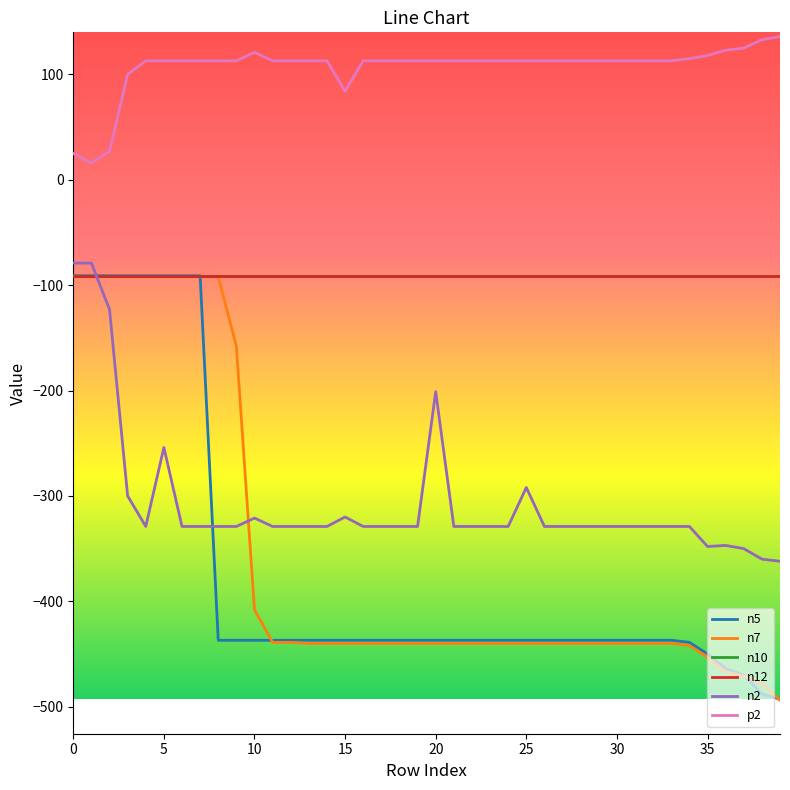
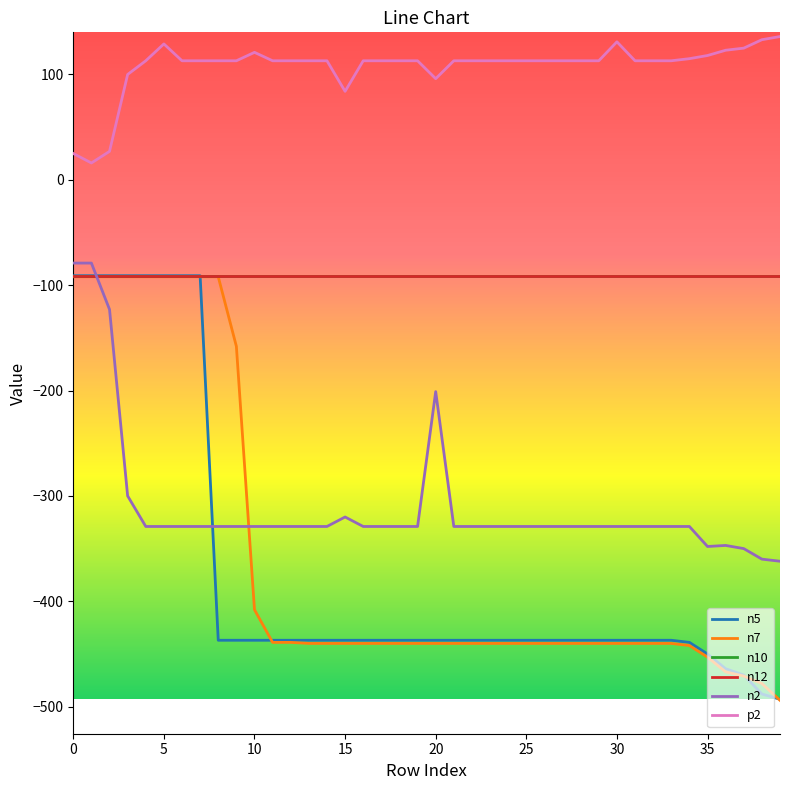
n2, 5: -254 -> -329
p2, 5: 113 -> 129
n2, 10: -321 -> -329
p2, 20: 113 -> 96
n2, 25: -292 -> -329
p2, 30: 113 -> 131
